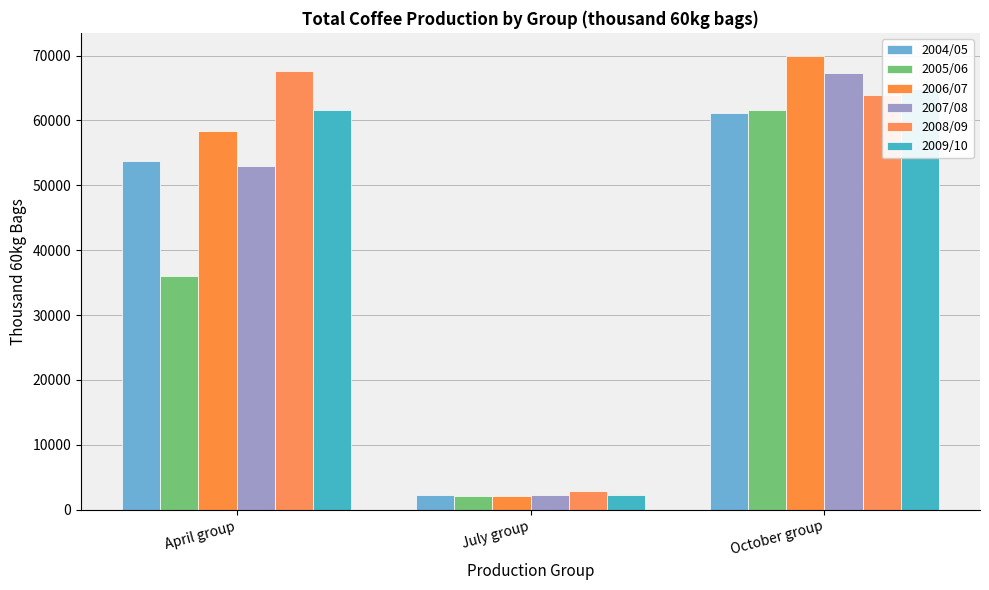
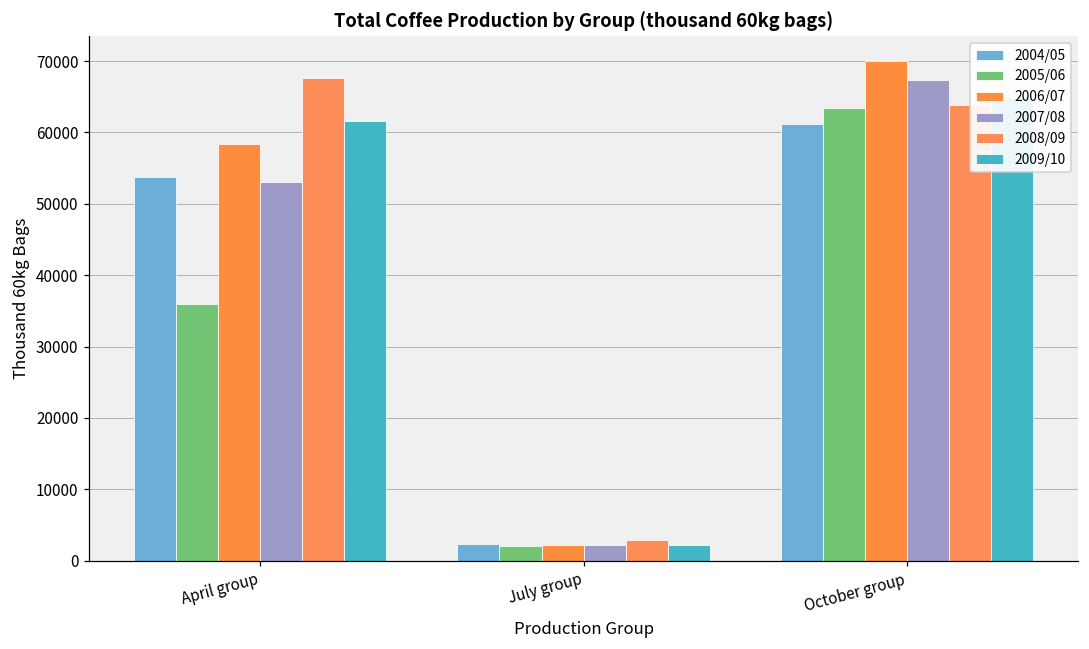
2005/06, October group: 62000 -> 63000
